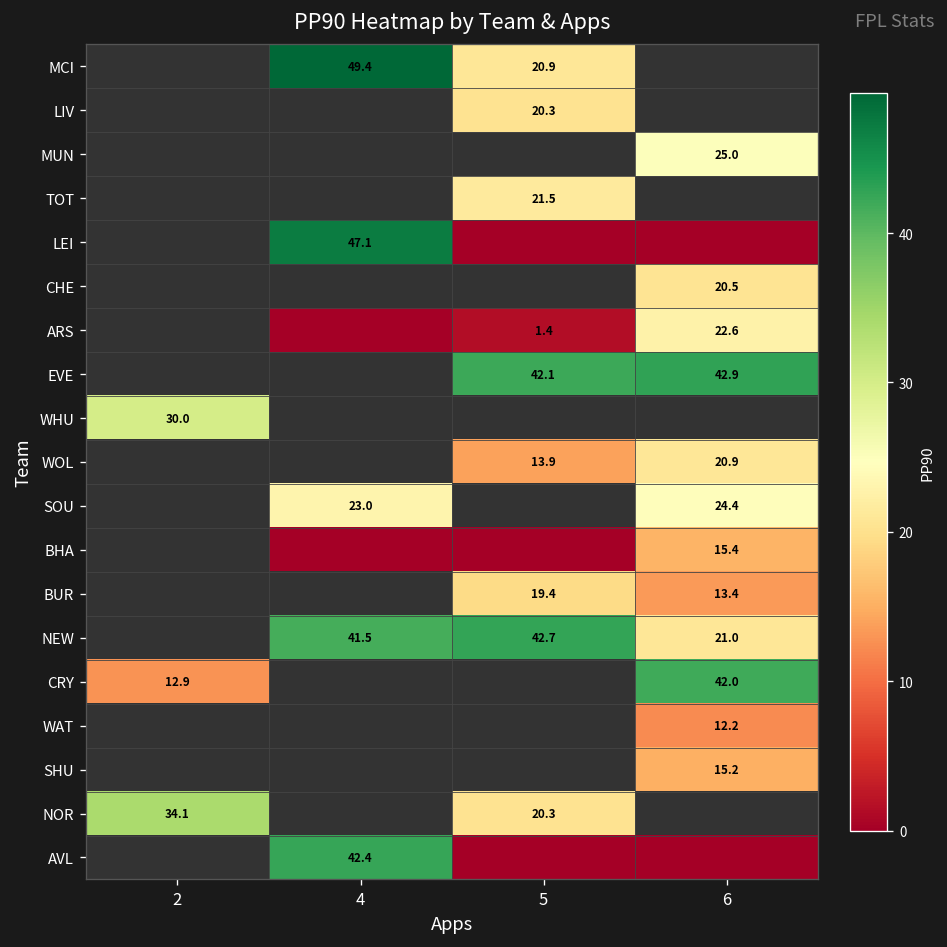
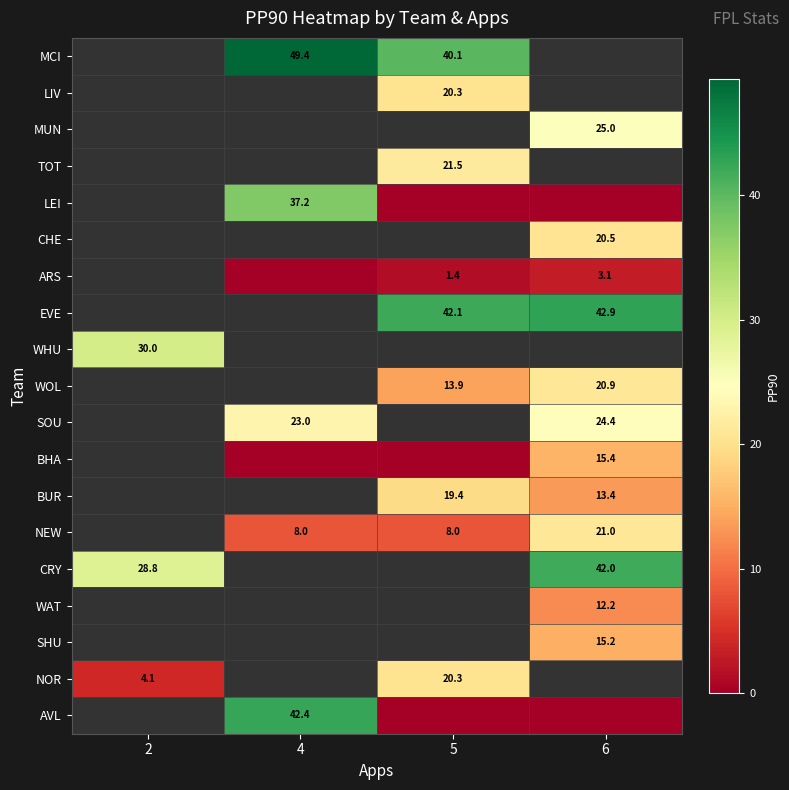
MCI, 5: 20.9 -> 40.1
LEI, 4: 47.1 -> 37.2
ARS, 6: 22.6 -> 3.1
NEW, 4: 41.5 -> 8.0
NEW, 5: 42.7 -> 8.0
CRY, 2: 12.9 -> 28.8
NOR, 2: 34.1 -> 4.1
